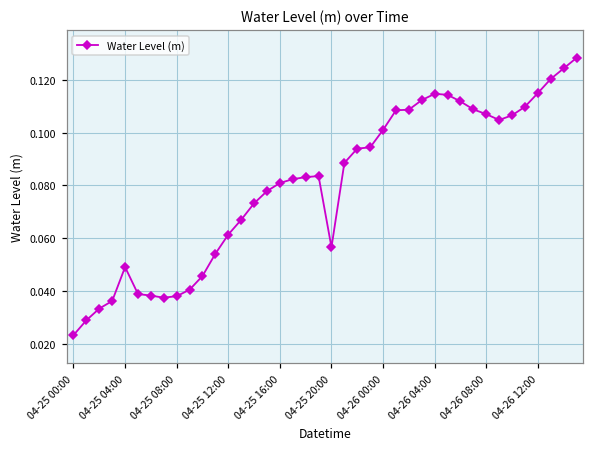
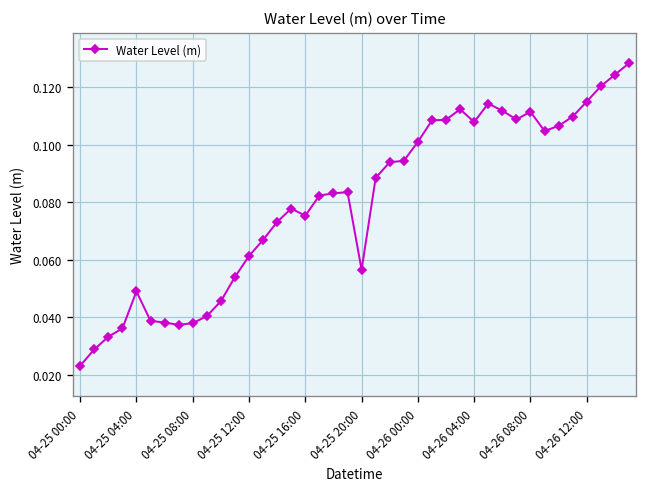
04-25 16:00: 0.081 -> 0.075
04-26 04:00: 0.115 -> 0.108
04-26 08:00: 0.107 -> 0.111
